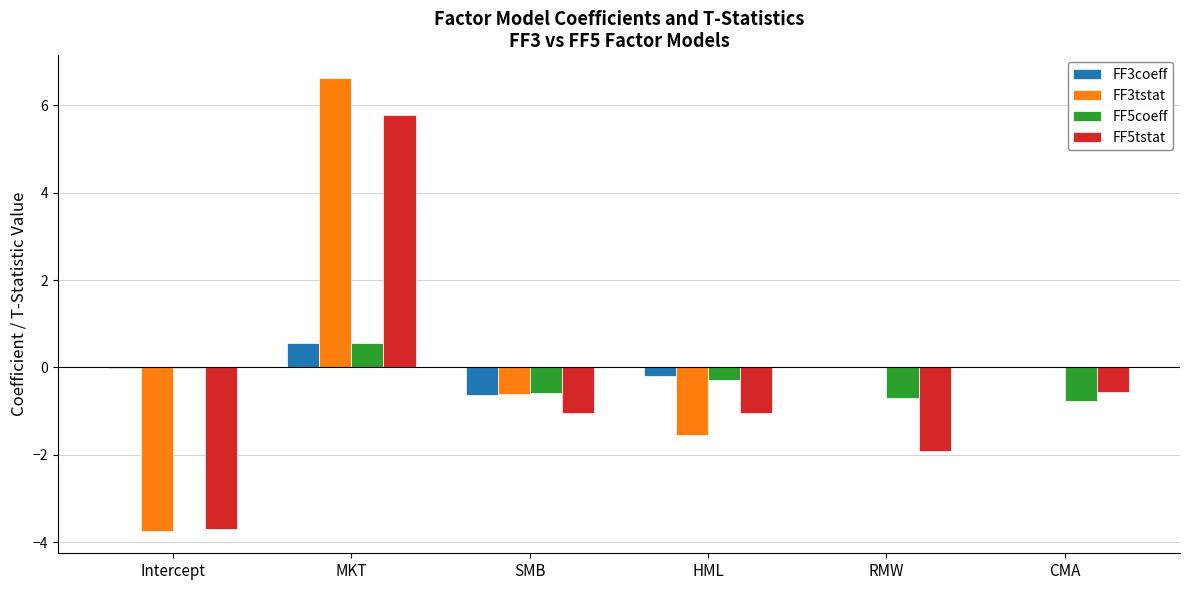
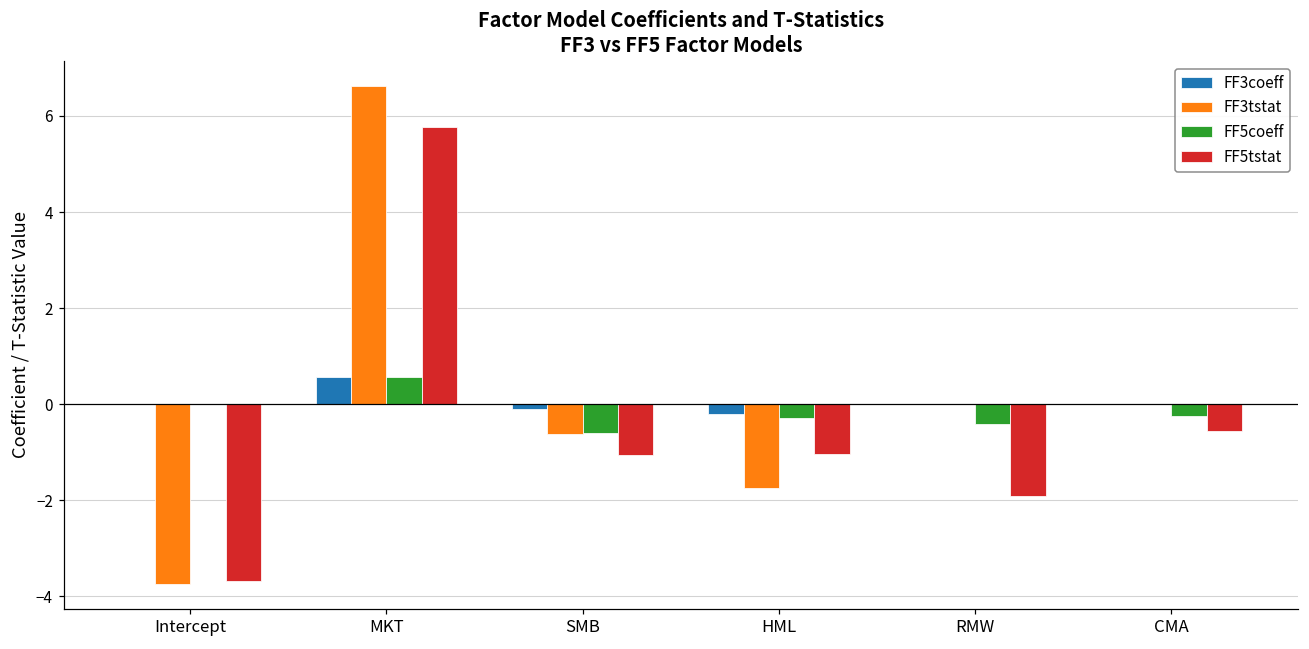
FF3coeff, SMB: -0.6 -> -0.1
FF3tstat, HML: -1.5 -> -1.7
FF5coeff, RMW: -0.7 -> -0.4
FF5coeff, CMA: -0.8 -> -0.2
